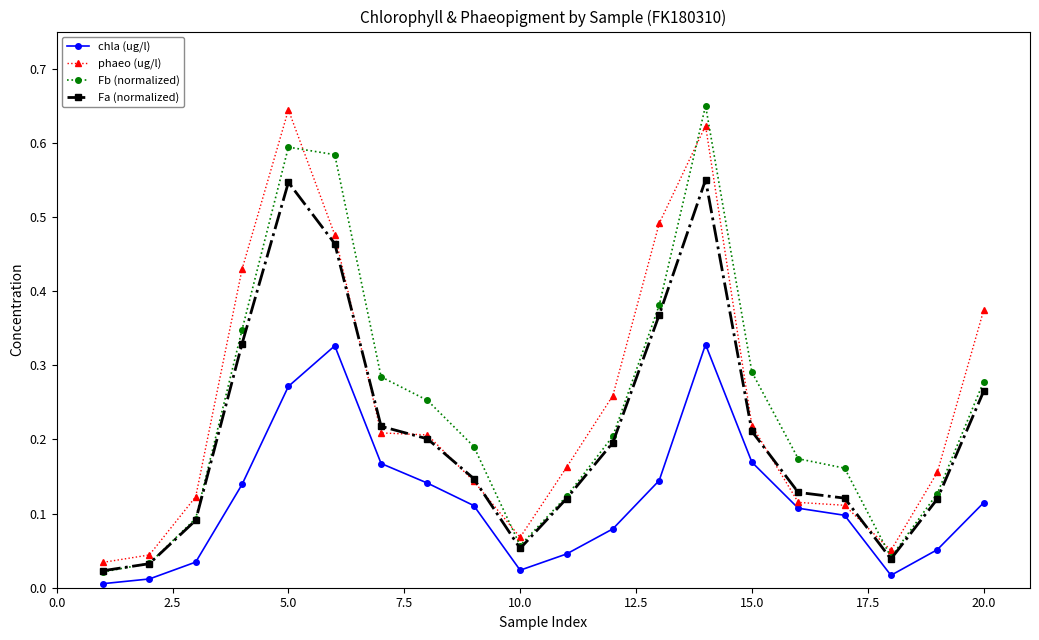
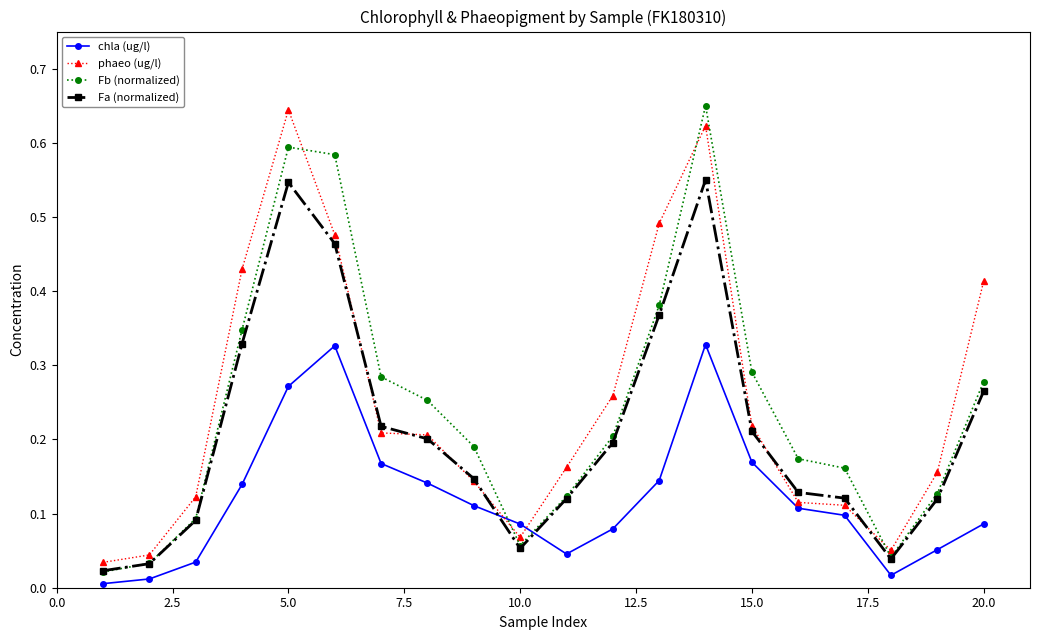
chla (ug/l), 10.0: 0.02 -> 0.09
chla (ug/l), 20.0: 0.11 -> 0.09
phaeo (ug/l), 20.0: 0.37 -> 0.41
